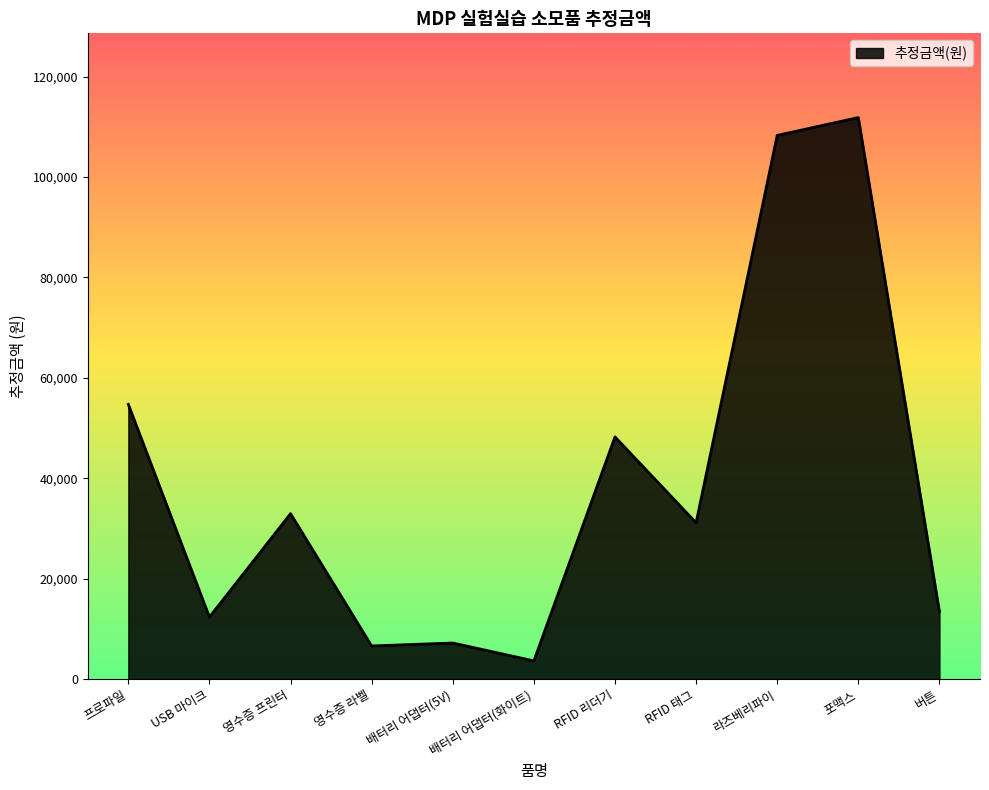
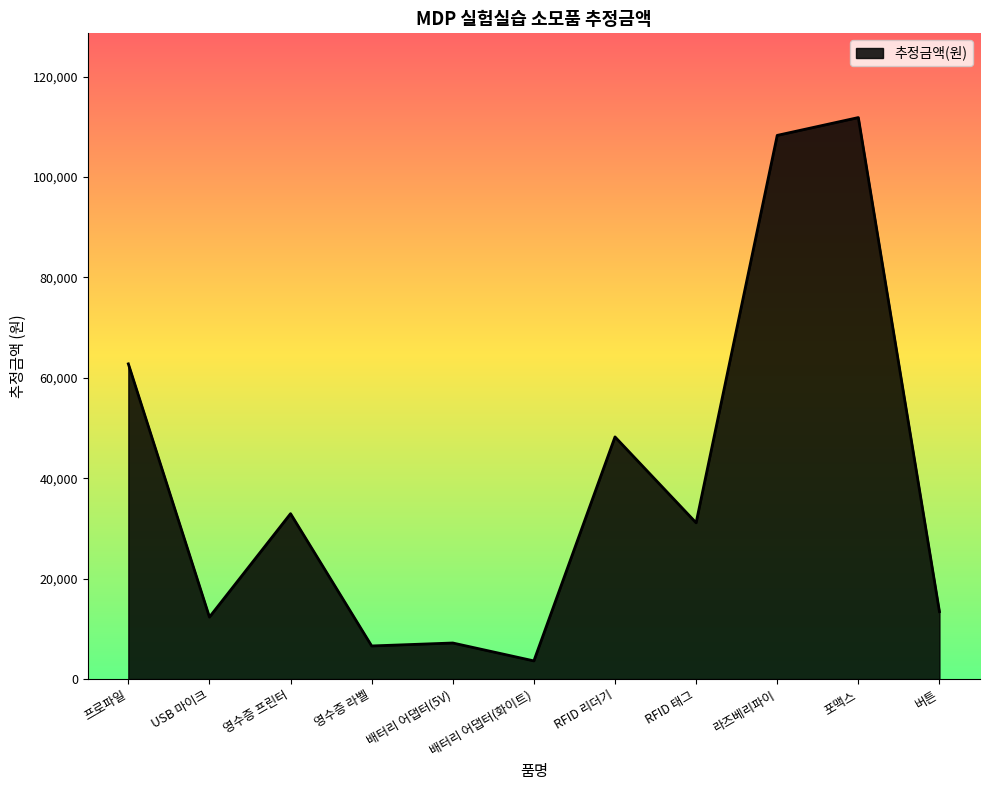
프로파일: 55,000 -> 63,000
